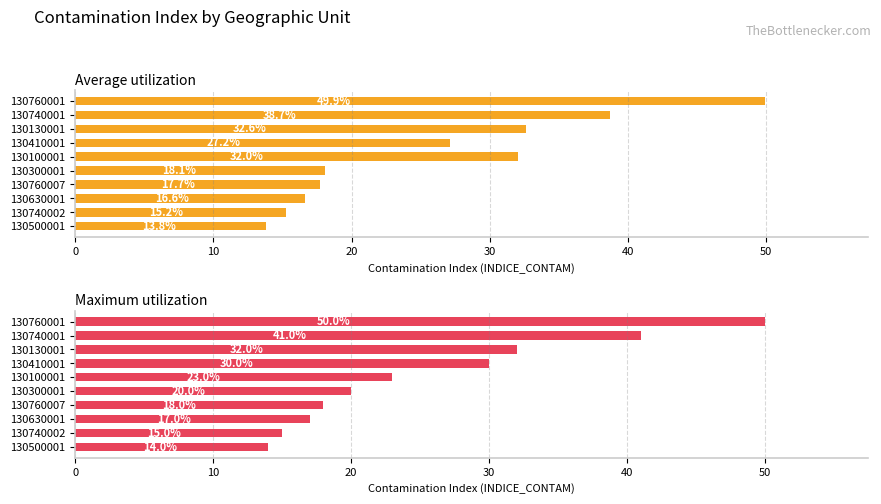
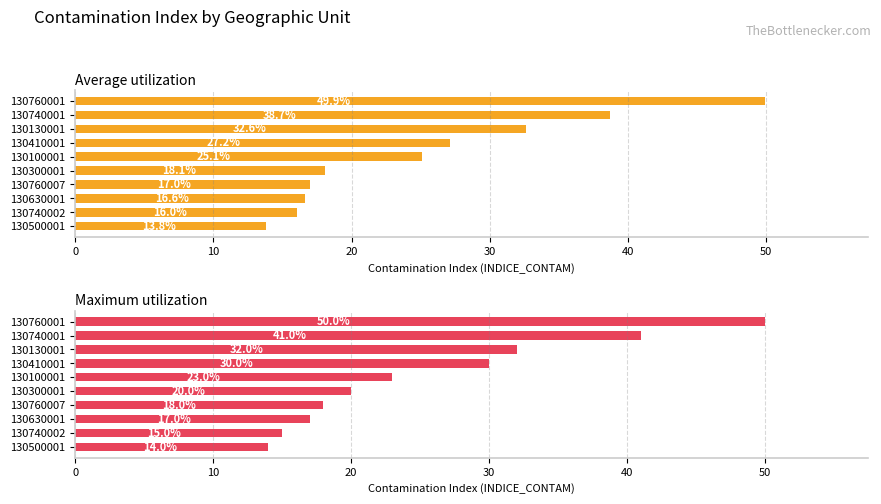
Average utilization, 130100001: 32.0% -> 25.1%
Average utilization, 130760007: 17.7% -> 17.0%
Average utilization, 130740002: 15.2% -> 16.0%
